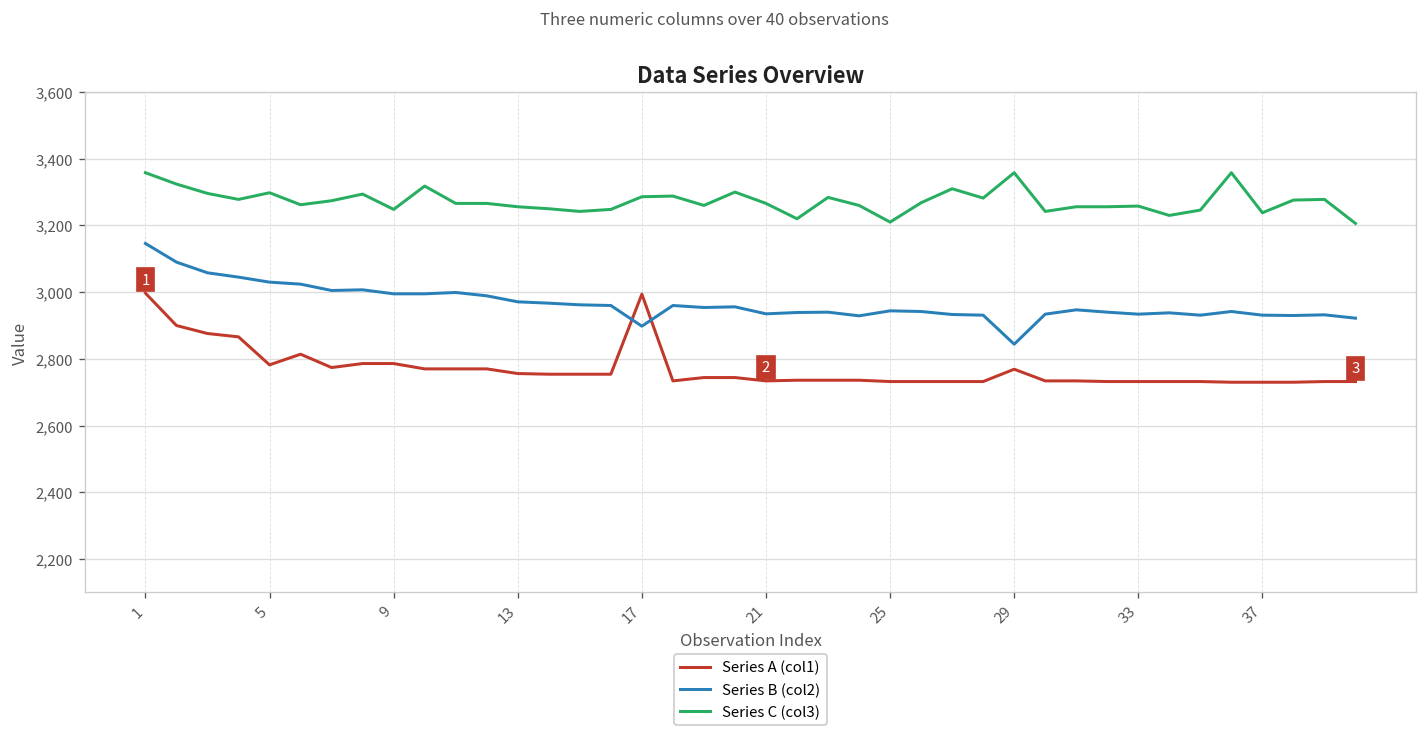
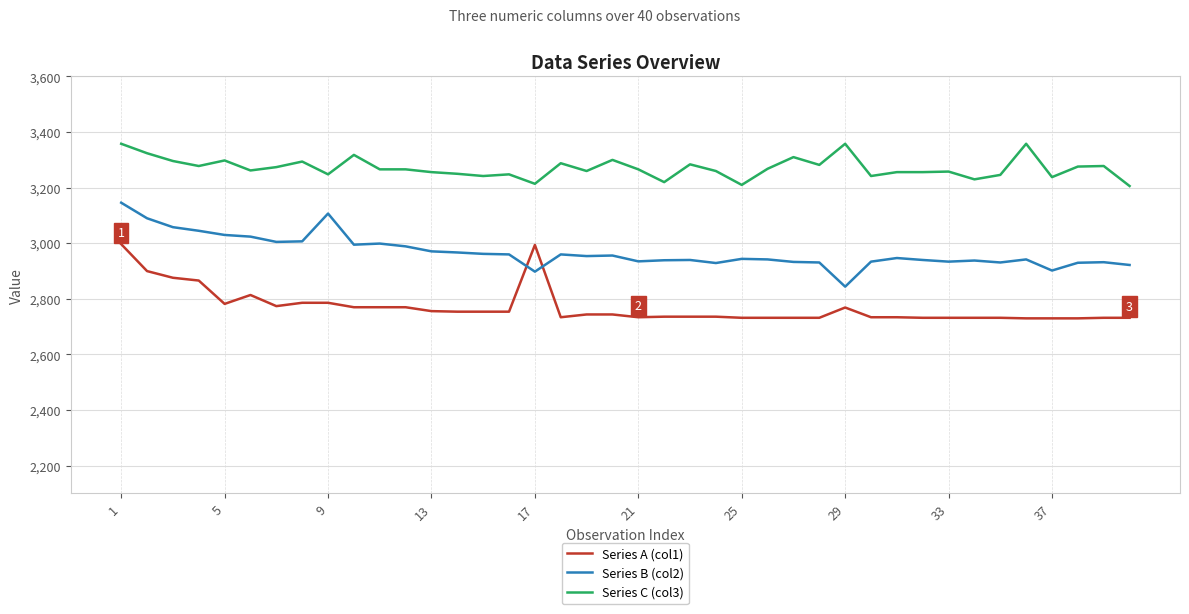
Series B (col2), 9: 3,000 -> 3,110
Series C (col3), 17: 3,290 -> 3,210
Series B (col2), 37: 2,930 -> 2,900
